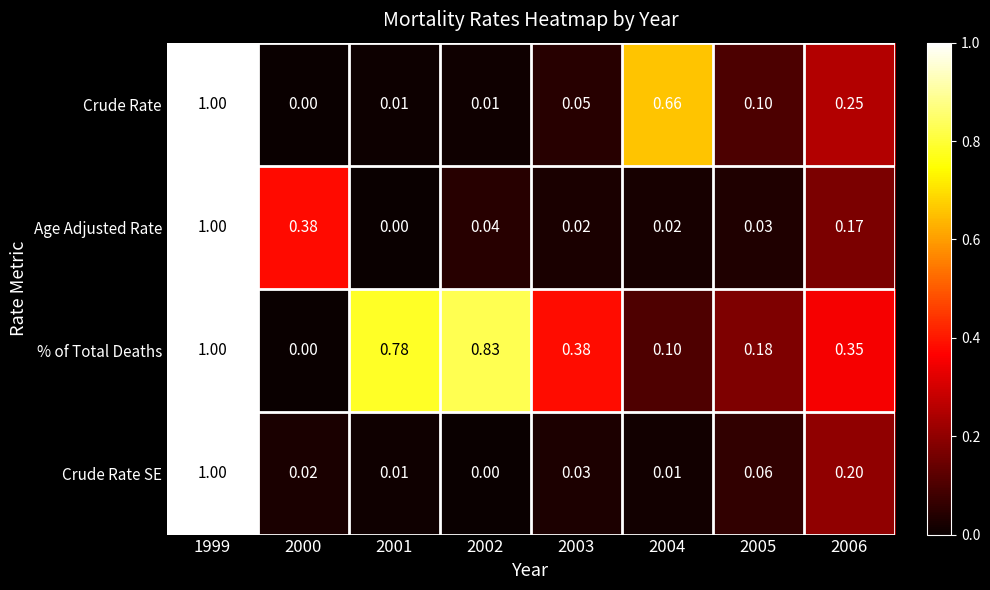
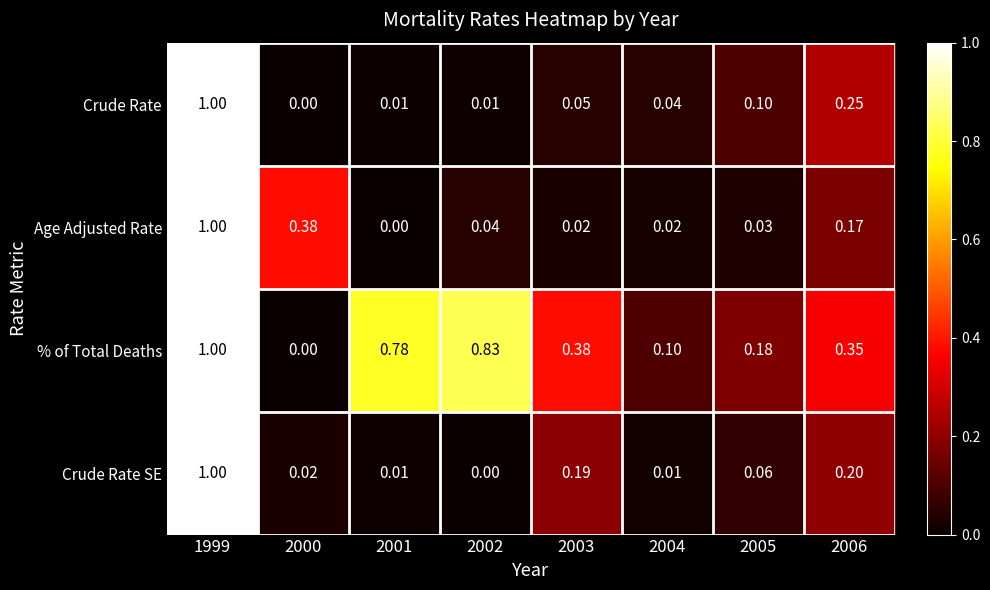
Crude Rate, 2004: 0.66 -> 0.04
Crude Rate SE, 2003: 0.03 -> 0.19
